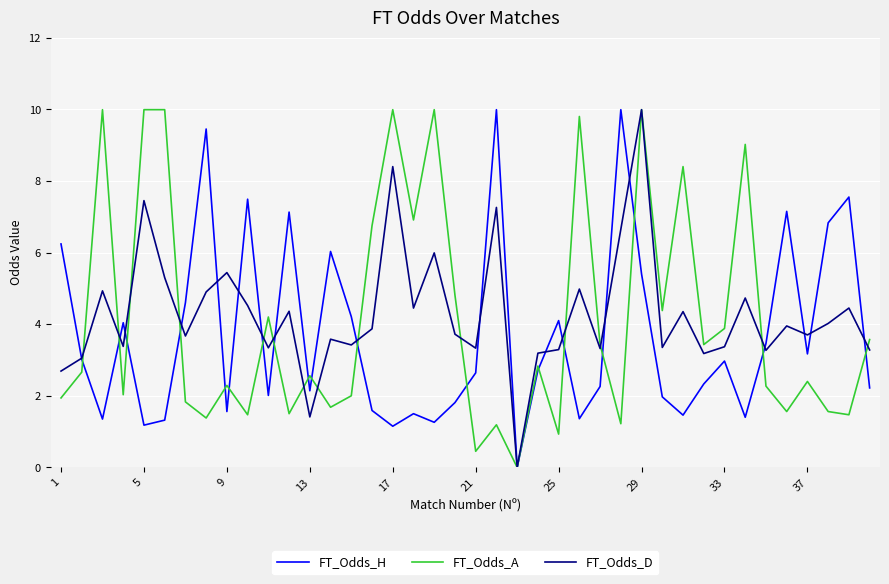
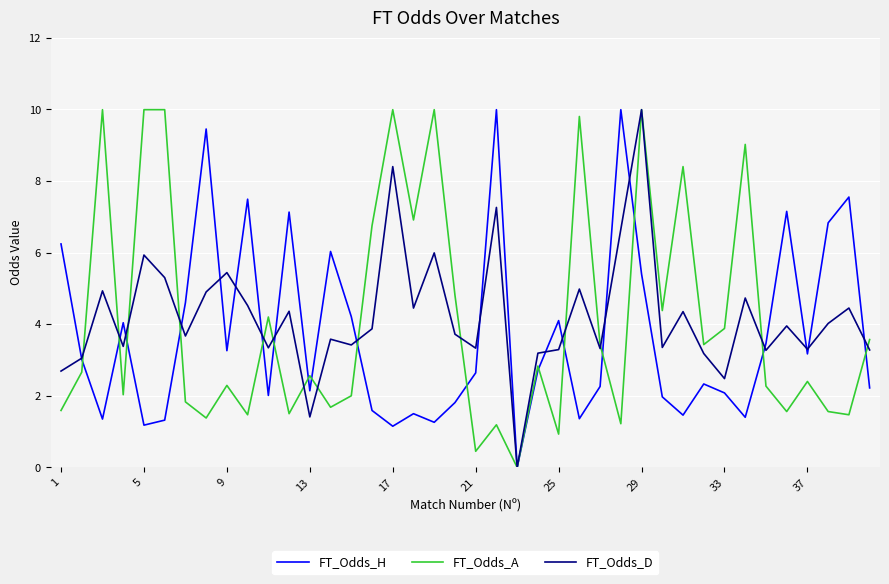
FT_Odds_A, 1: 1.9 -> 1.6
FT_Odds_D, 5: 7.5 -> 5.9
FT_Odds_H, 9: 1.6 -> 3.3
FT_Odds_H, 33: 3.0 -> 2.1
FT_Odds_D, 33: 3.4 -> 2.5
FT_Odds_D, 37: 3.7 -> 3.3
